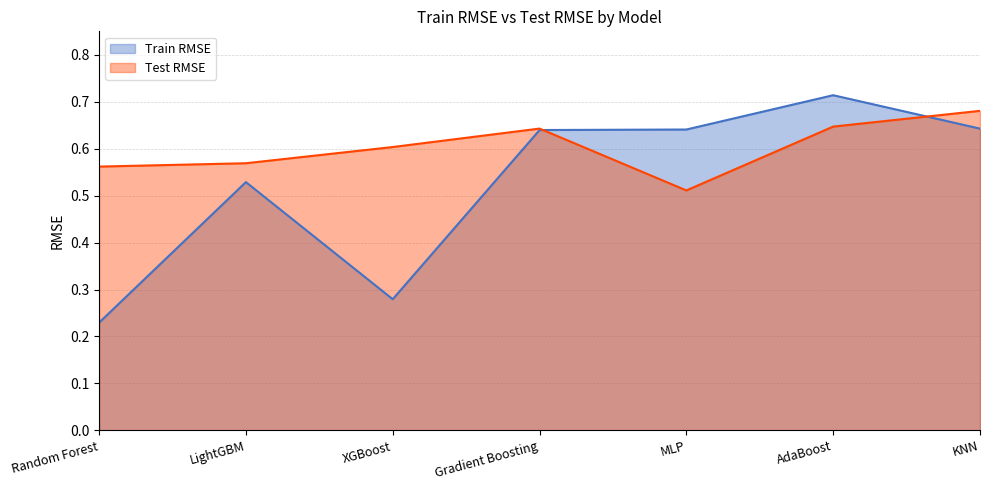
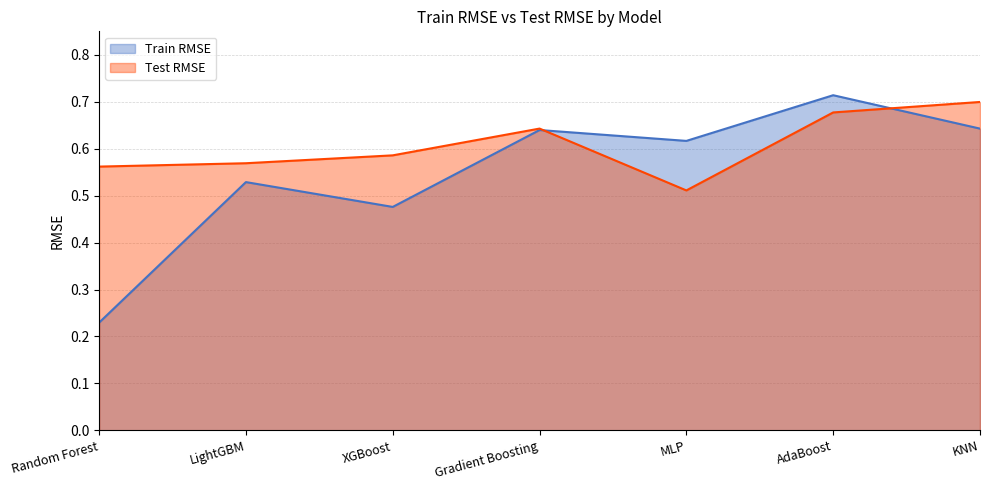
Train RMSE, XGBoost: 0.28 -> 0.48
Test RMSE, XGBoost: 0.60 -> 0.59
Train RMSE, MLP: 0.64 -> 0.62
Test RMSE, AdaBoost: 0.65 -> 0.68
Test RMSE, KNN: 0.68 -> 0.70
